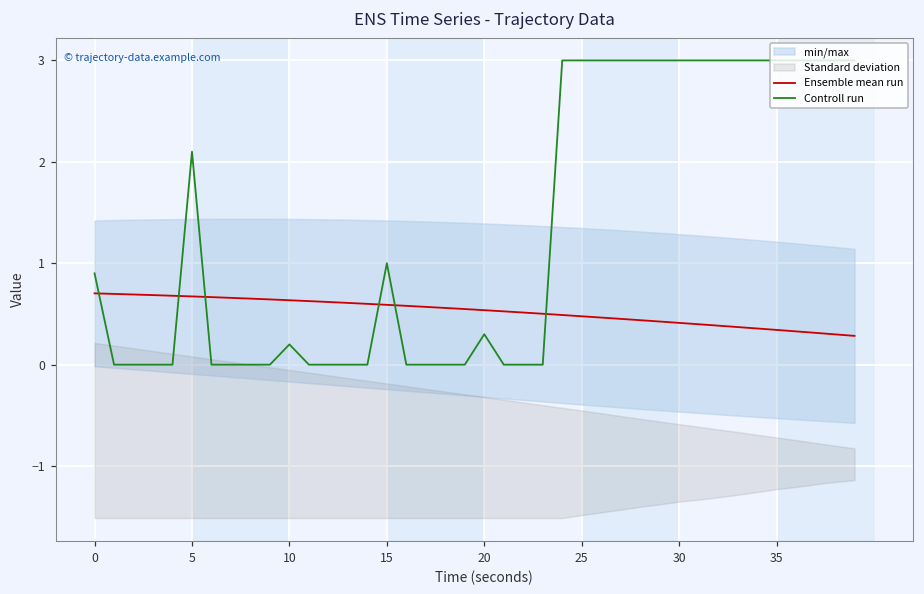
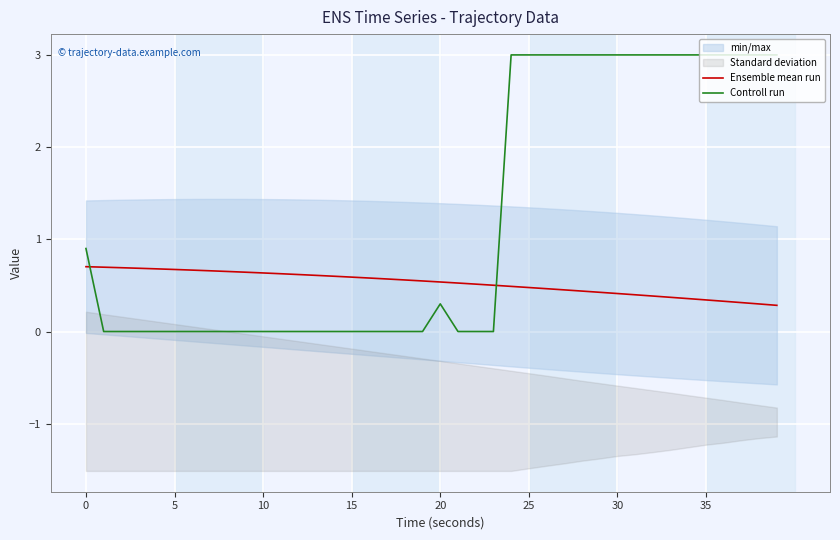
Controll run, 5: 2.1 -> 0.0
Controll run, 10: 0.2 -> 0.0
Controll run, 15: 1 -> 0
